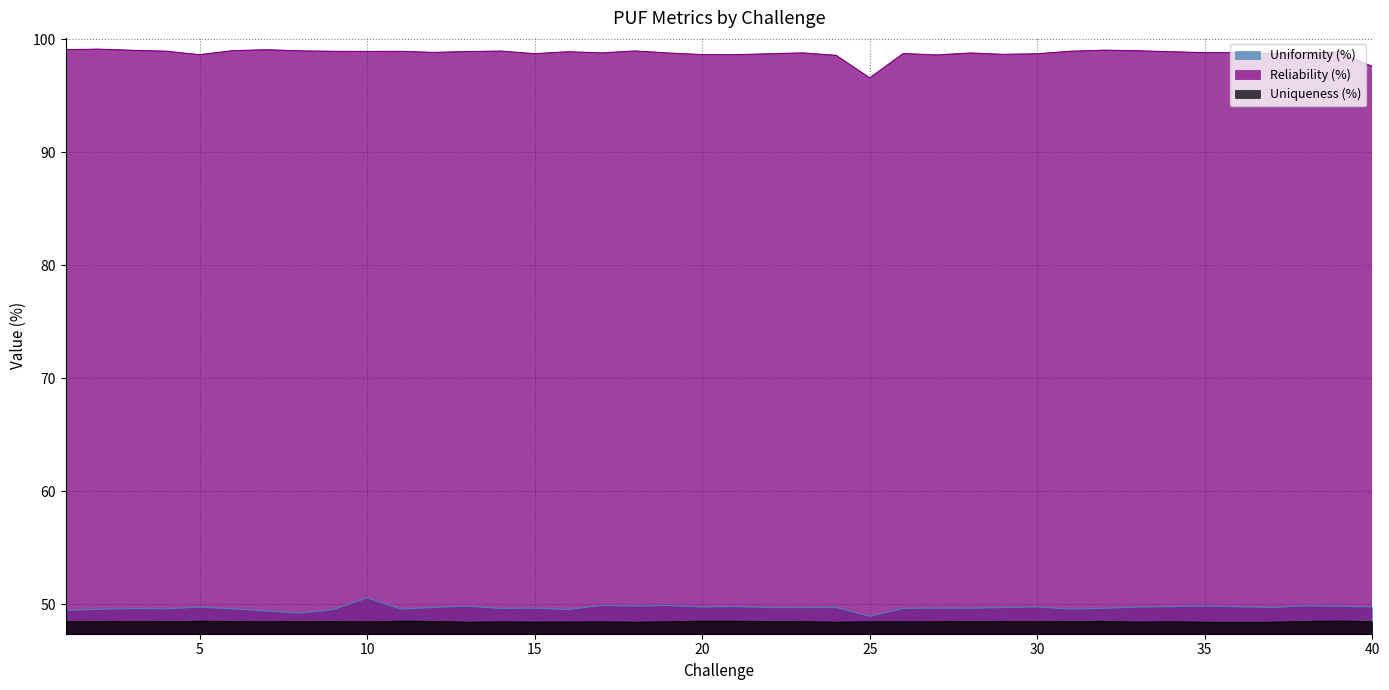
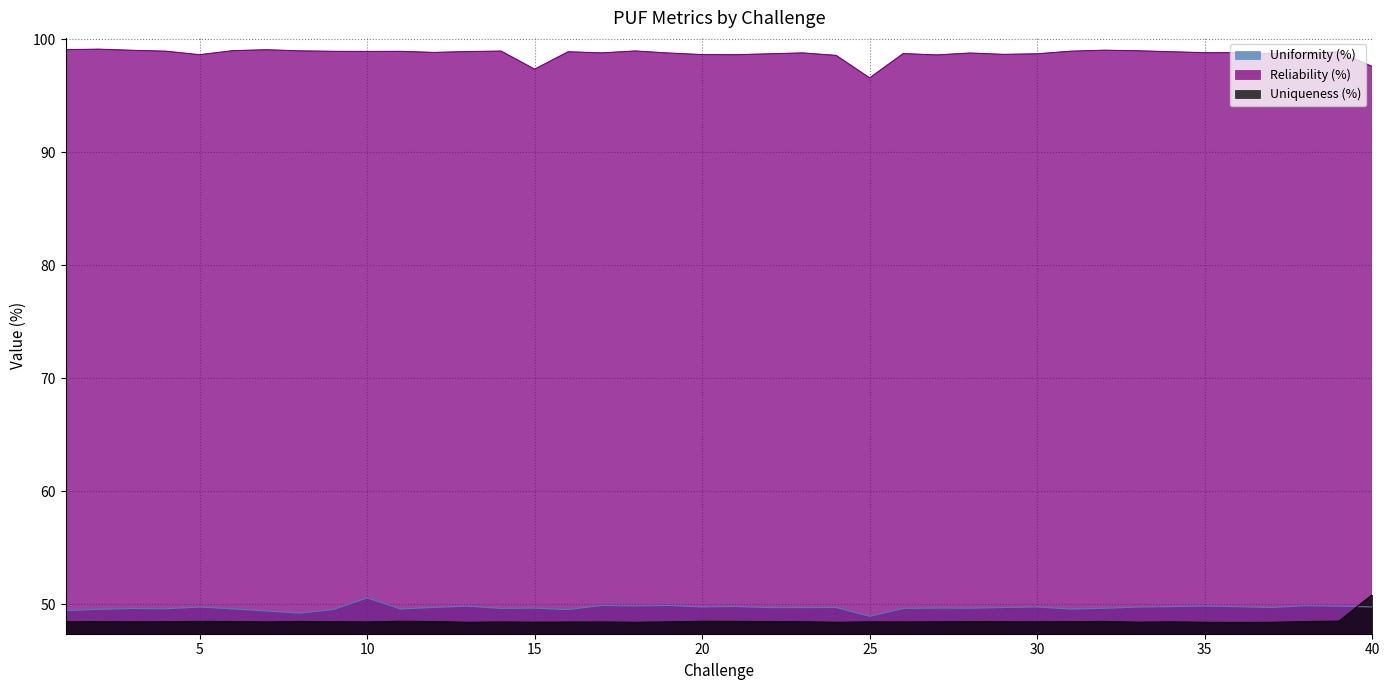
Reliability (%), 15: 98.7 -> 97.4
Uniqueness (%), 40: 48.5 -> 50.9
